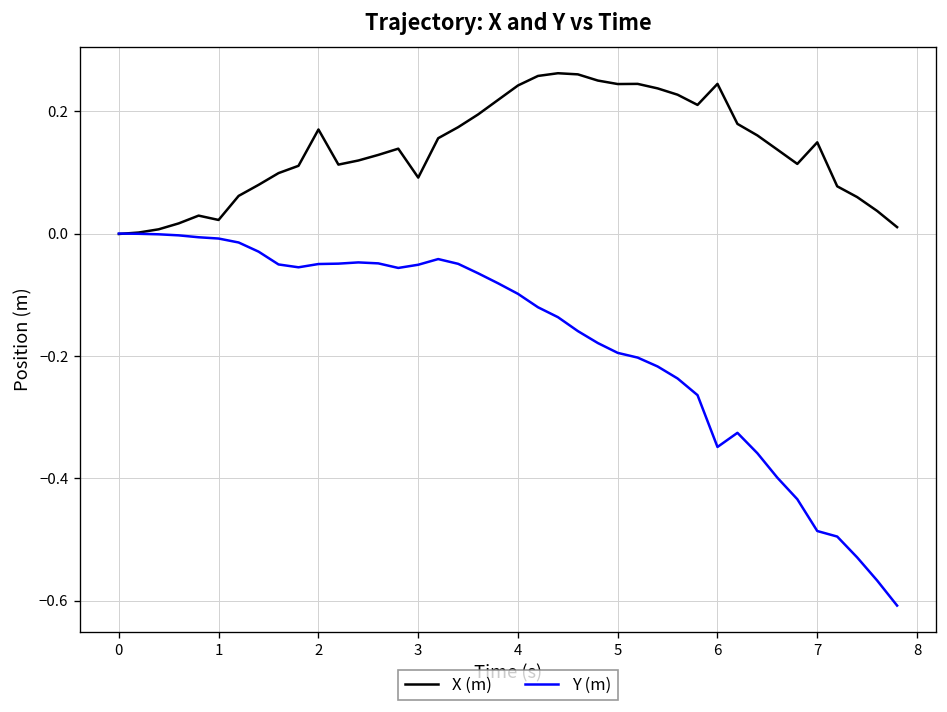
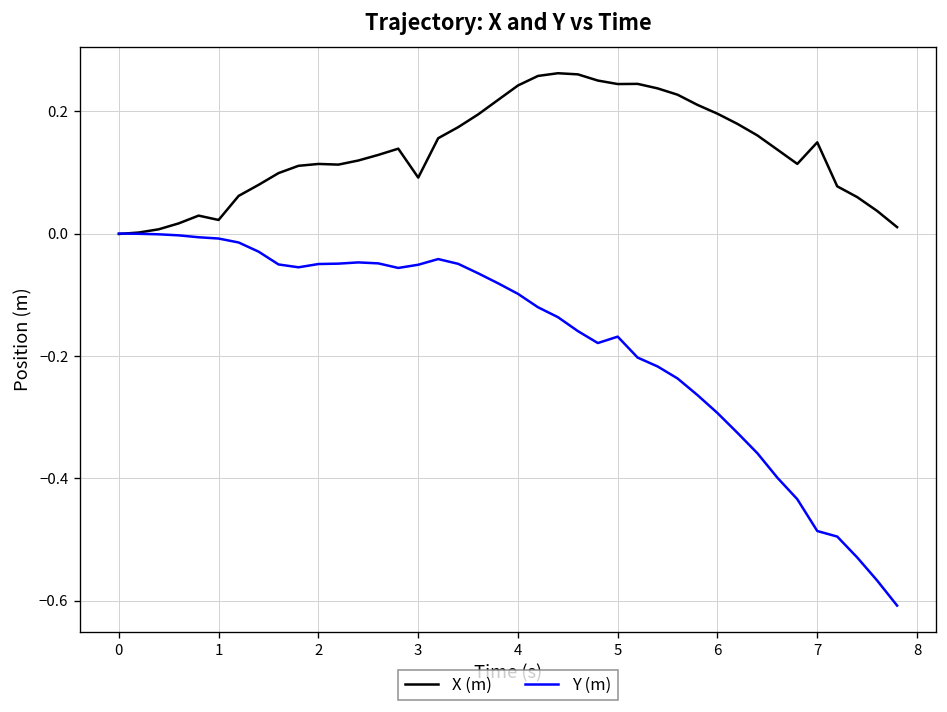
X (m), 2: 0.17 -> 0.11
Y (m), 5: -0.19 -> -0.17
X (m), 6: 0.24 -> 0.20
Y (m), 6: -0.35 -> -0.29
